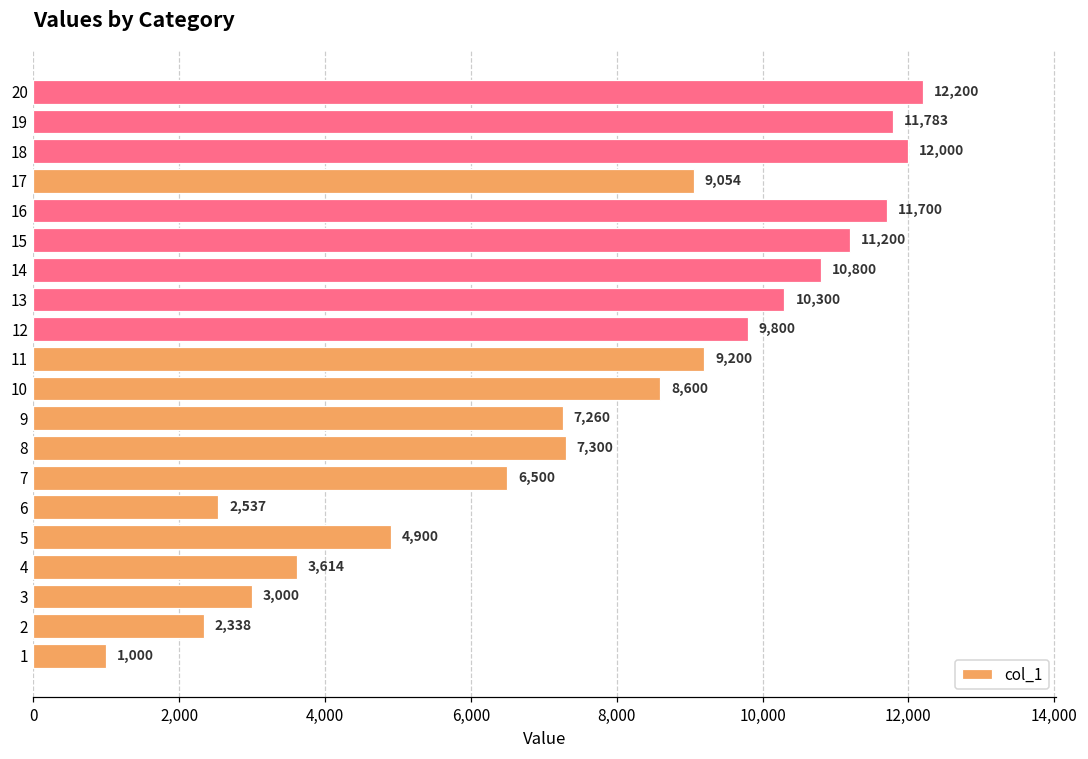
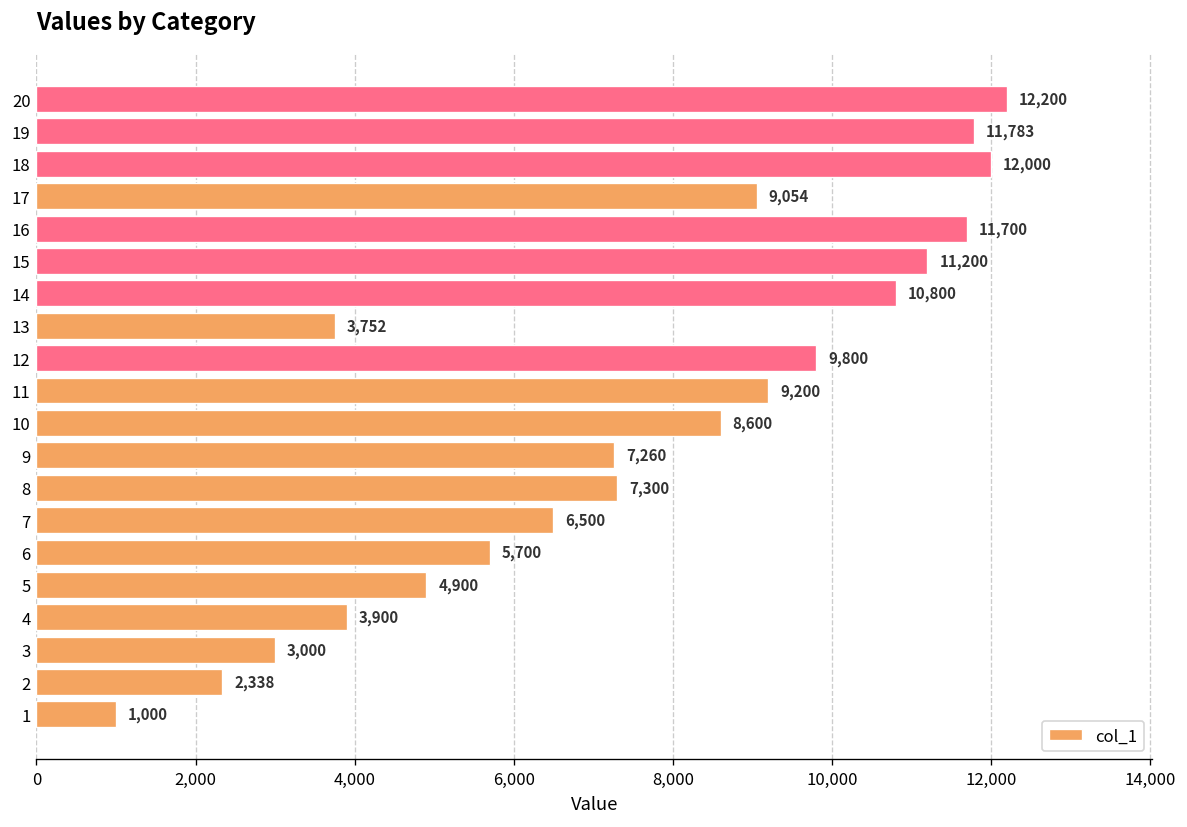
13: 10,300 -> 3,752
6: 2,537 -> 5,700
4: 3,614 -> 3,900
